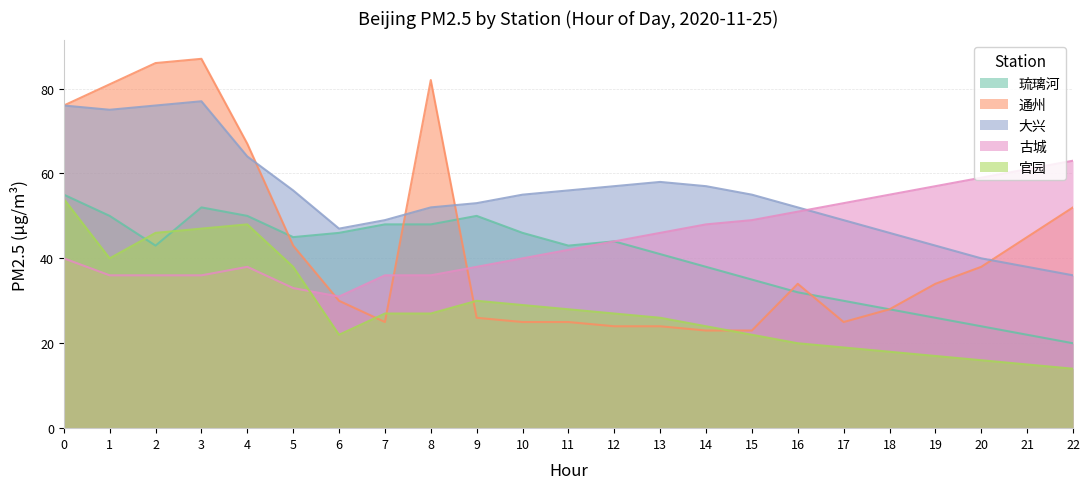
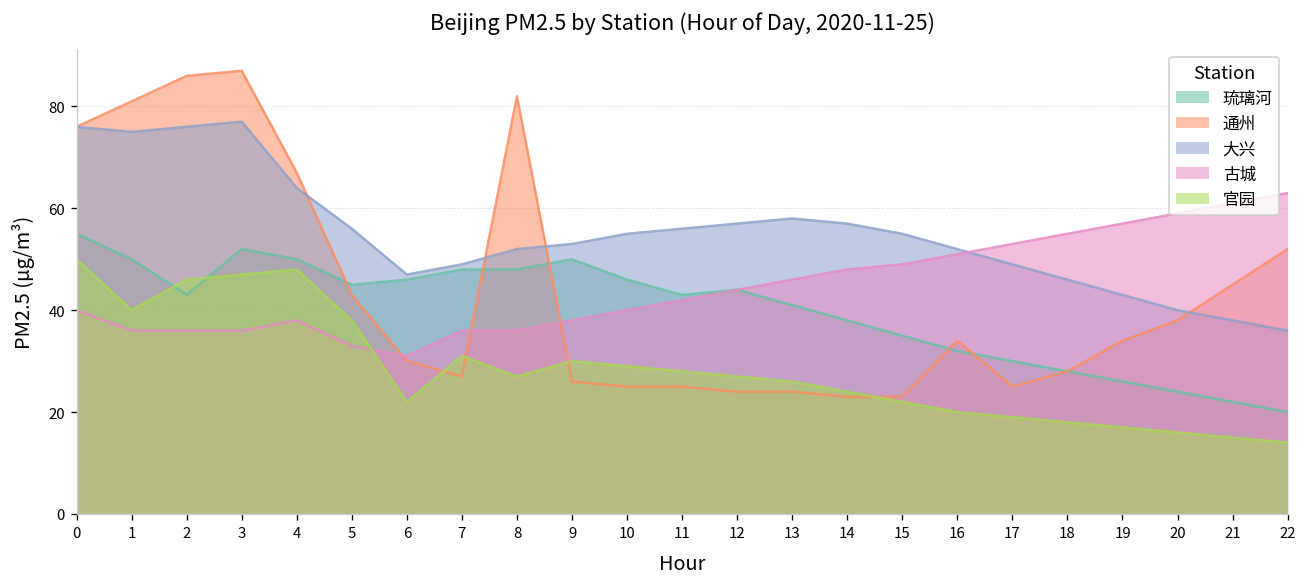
官园, 0: 54 -> 50
通州, 7: 25 -> 27
官园, 7: 27 -> 31
